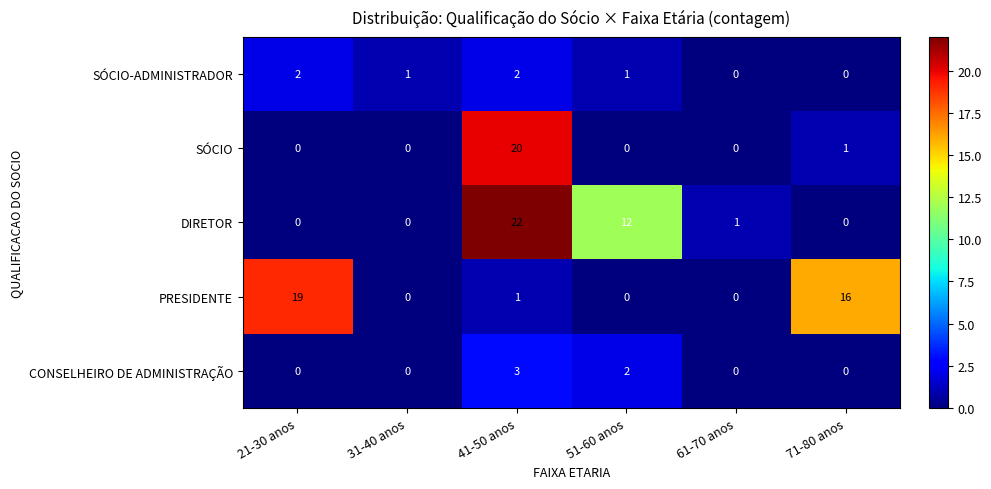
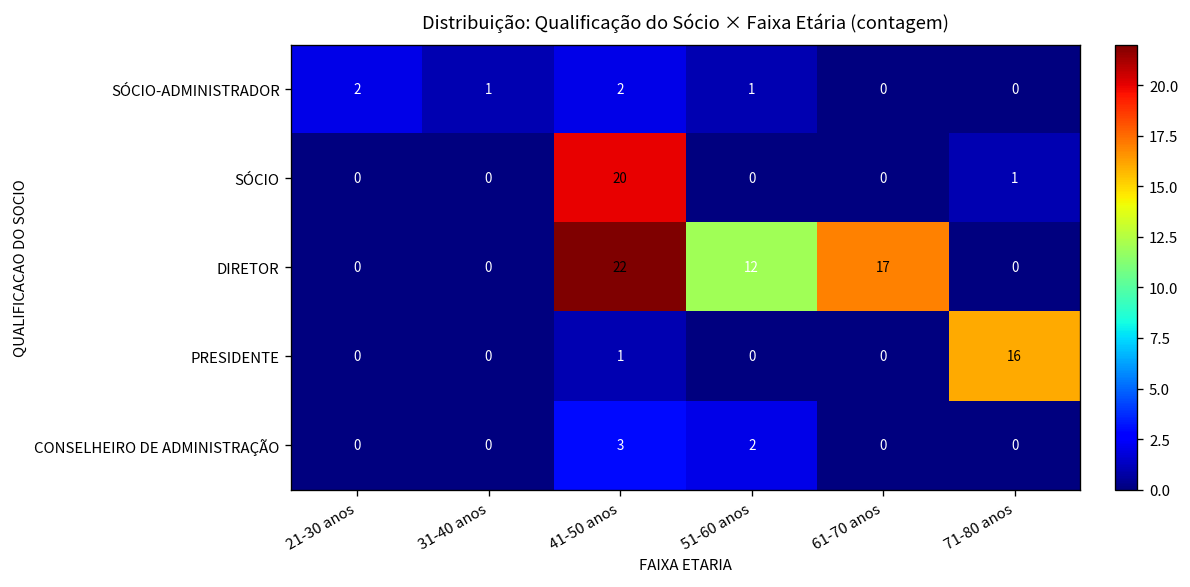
DIRETOR, 61-70 anos: 1 -> 17
PRESIDENTE, 21-30 anos: 19 -> 0
